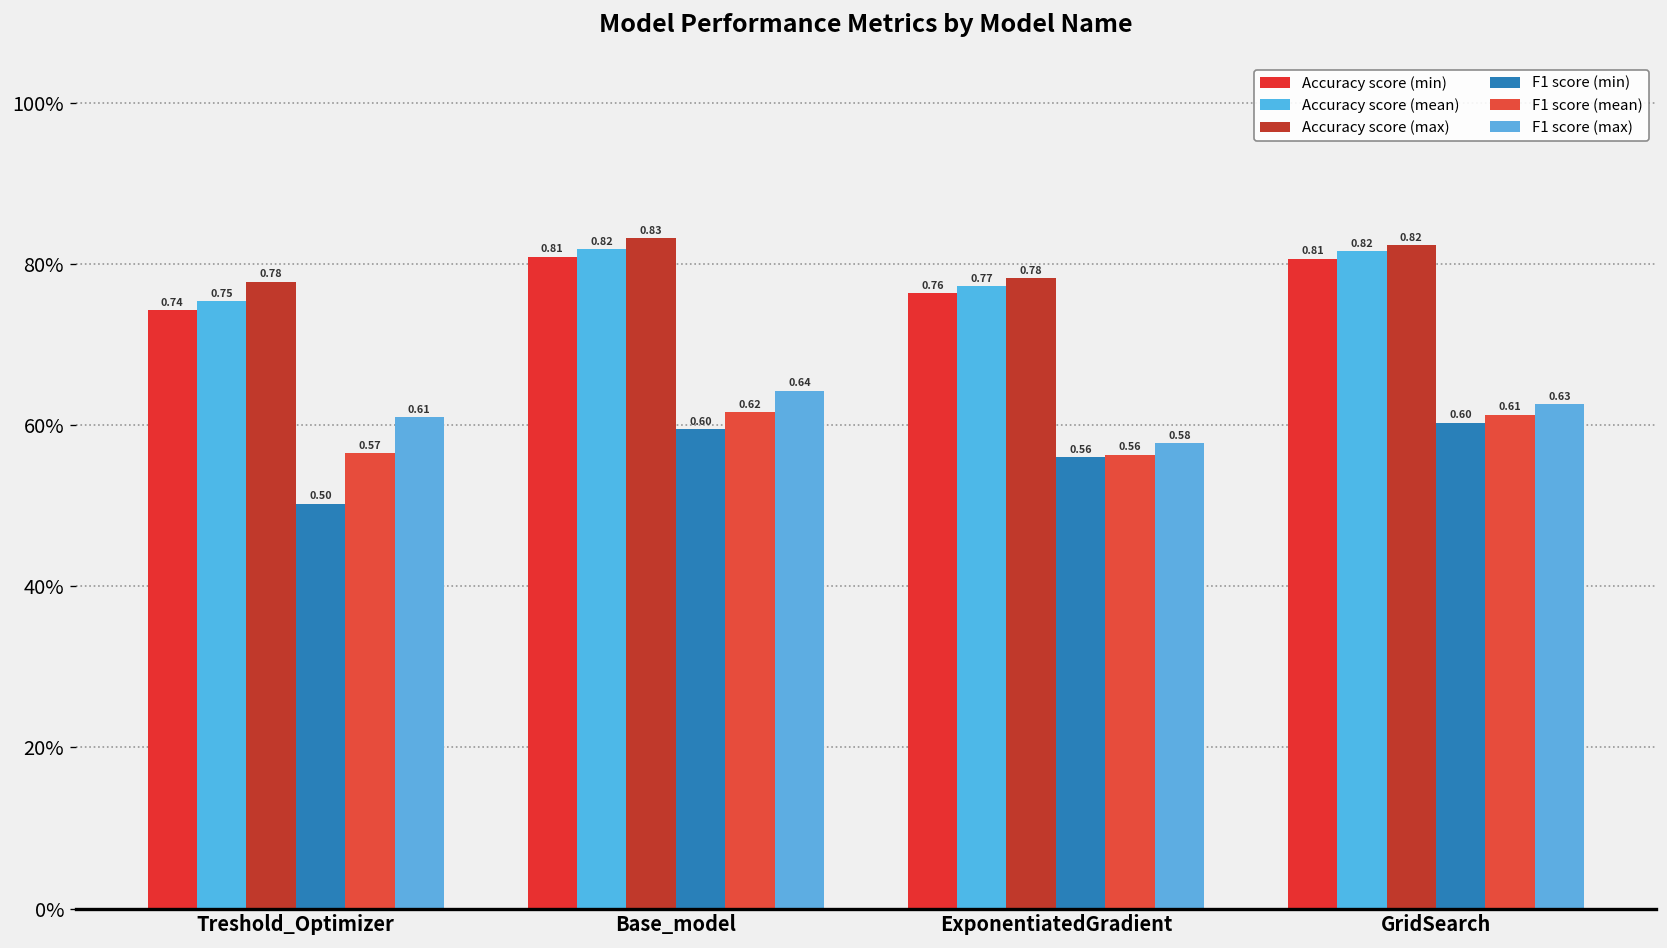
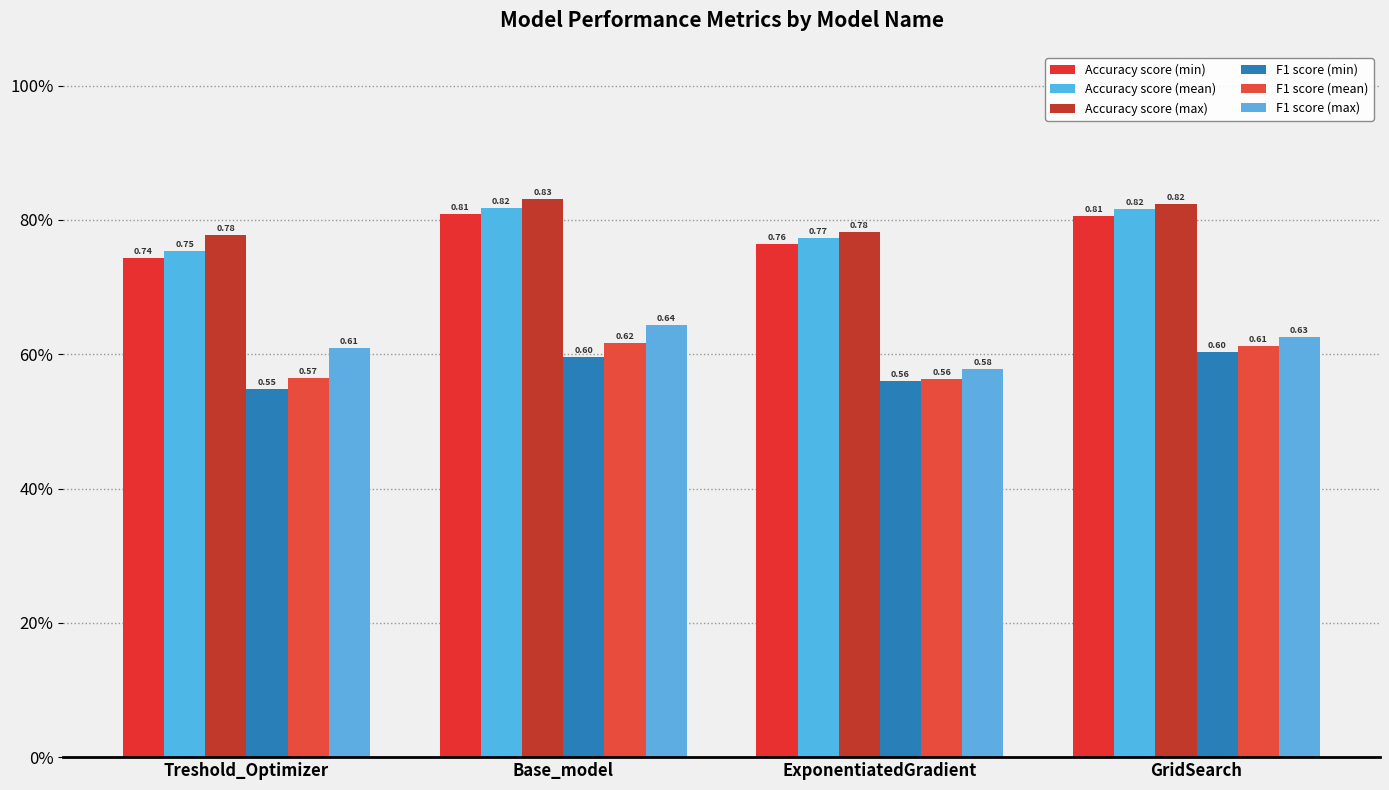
F1 score (min), Treshold_Optimizer: 0.50 -> 0.55
